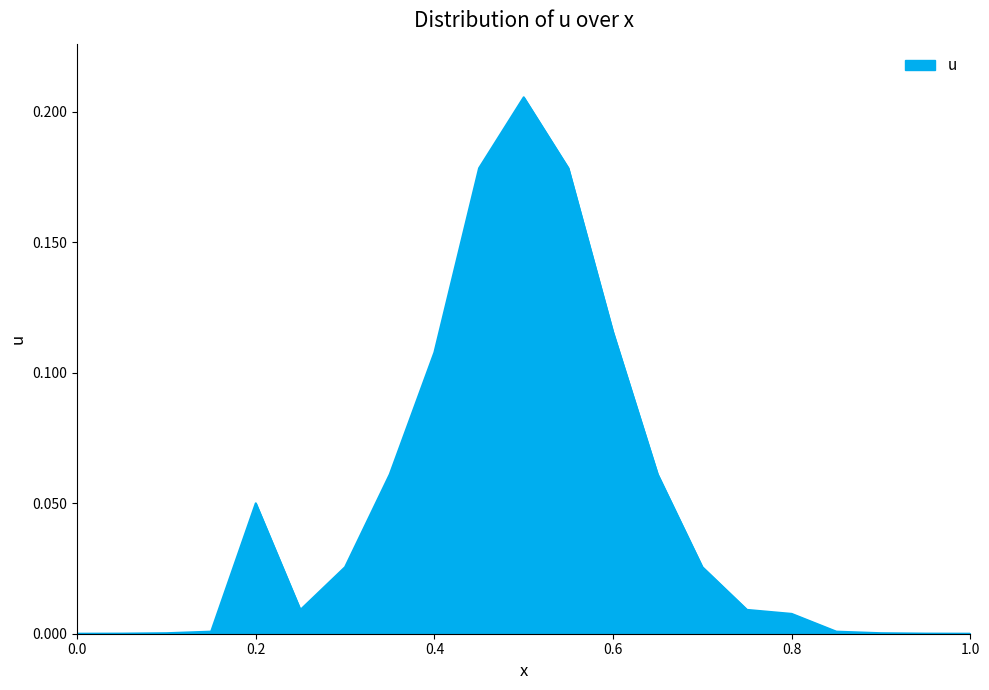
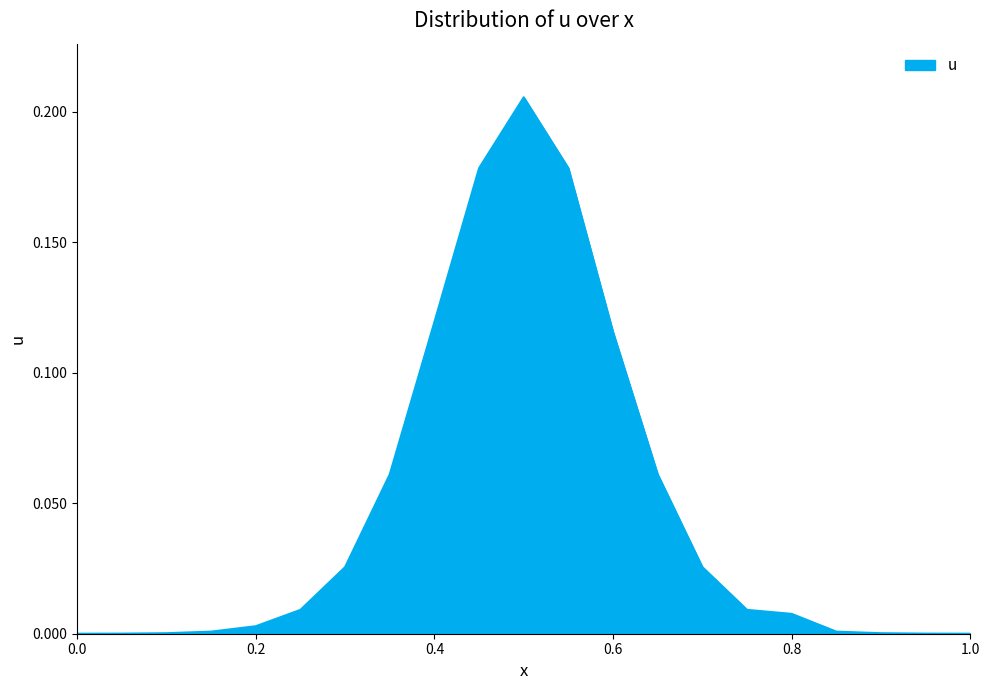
0.2: 0.050 -> 0.003
0.4: 0.108 -> 0.119
